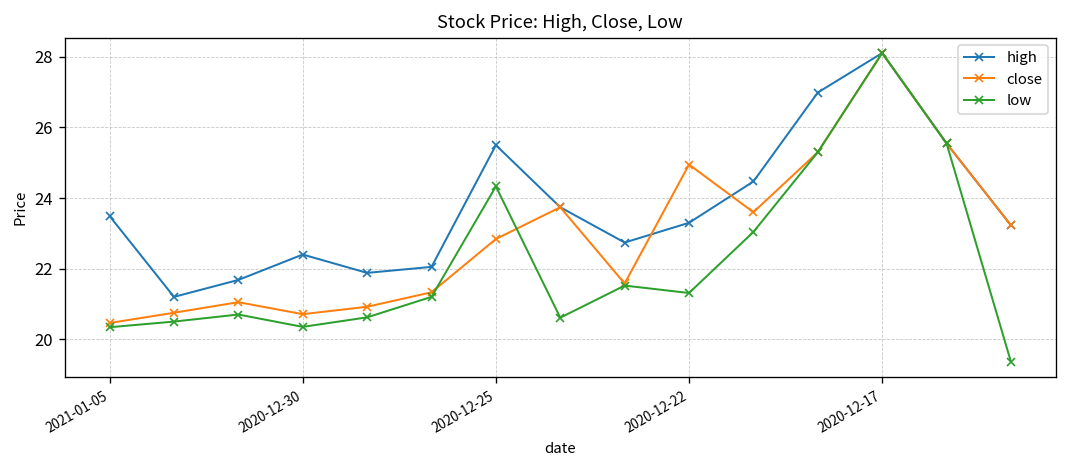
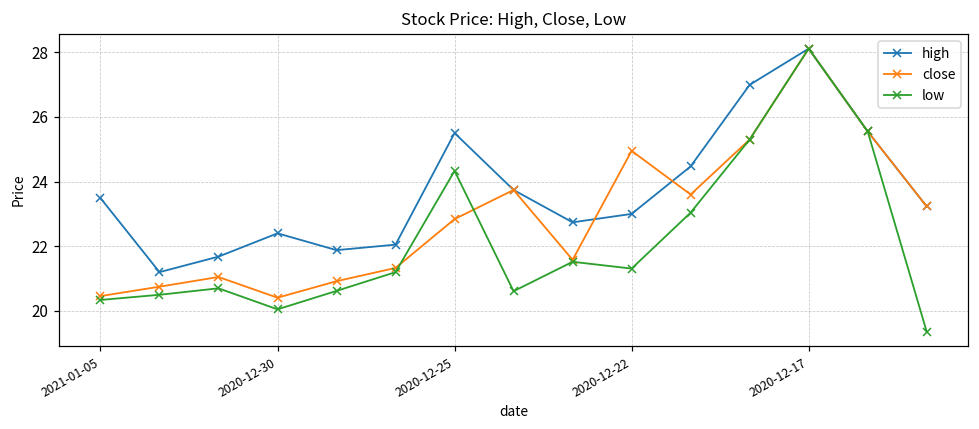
close, 2020-12-30: 20.7 -> 20.4
low, 2020-12-30: 20.4 -> 20.1
high, 2020-12-22: 23.3 -> 23.0
